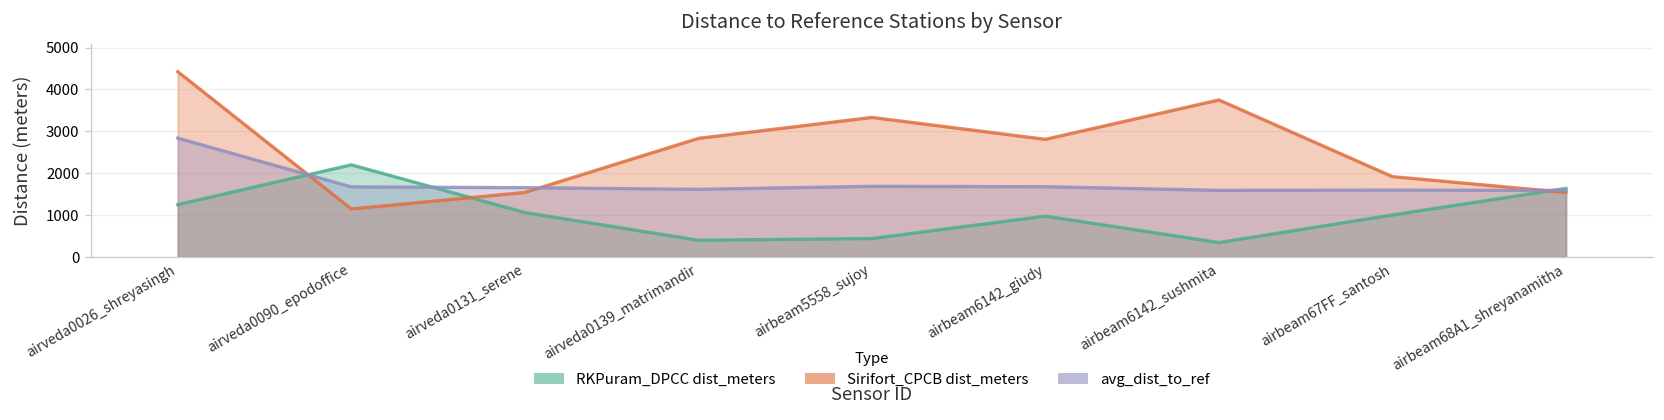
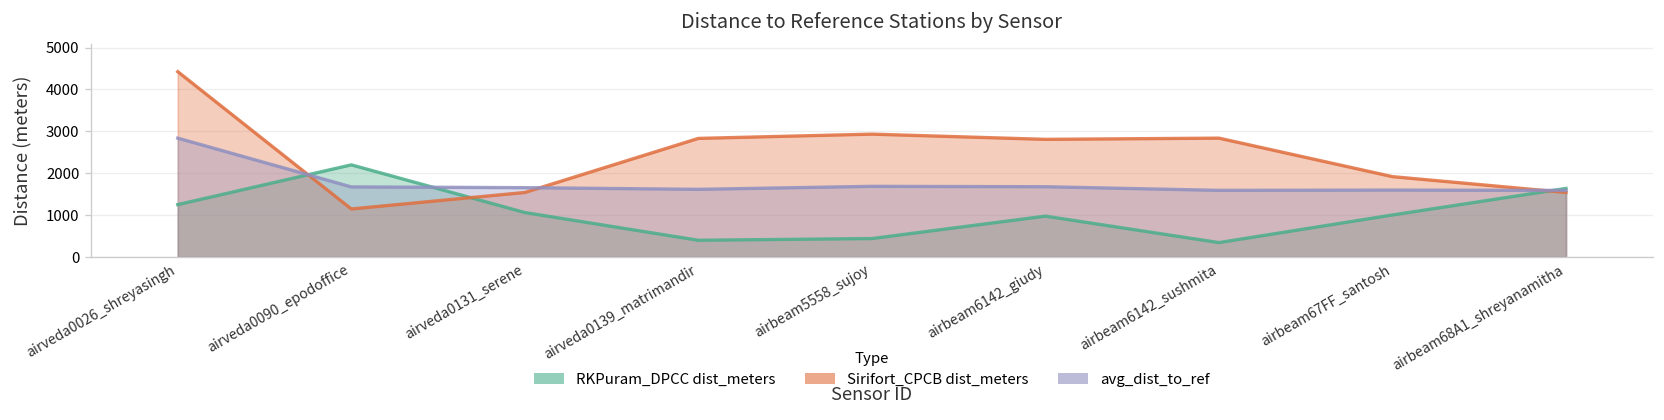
Sirifort_CPCB dist_meters, airbeam5558_sujoy: 3300 -> 2900
Sirifort_CPCB dist_meters, airbeam6142_sushmita: 3700 -> 2800
